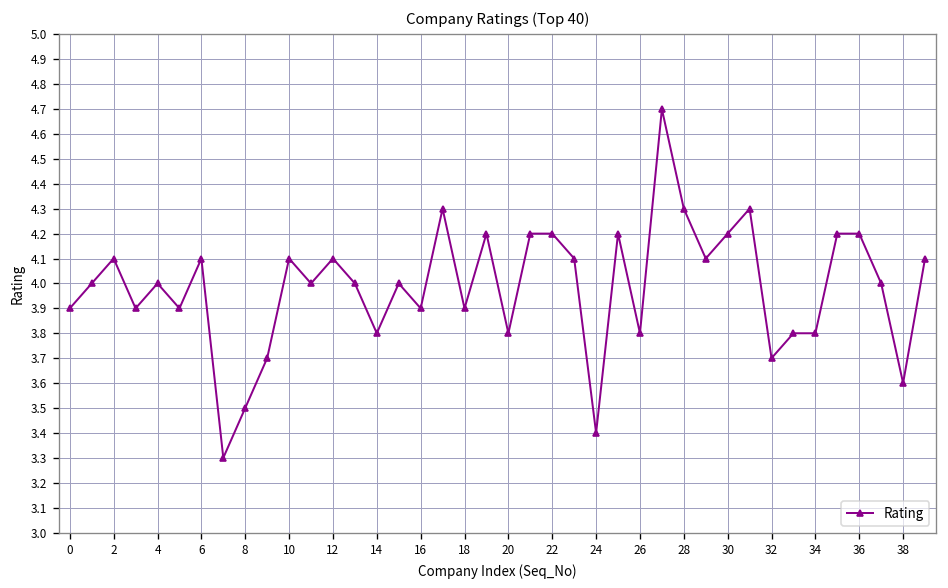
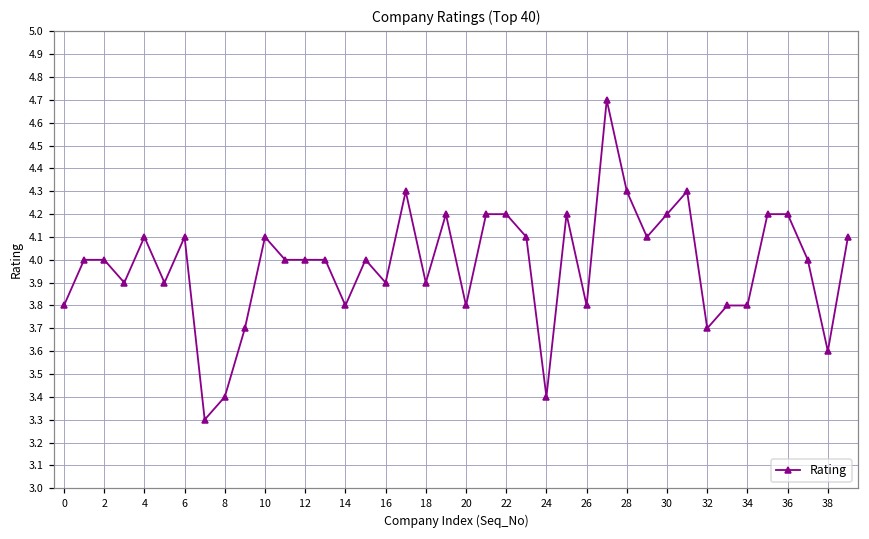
0: 3.9 -> 3.8
2: 4.1 -> 4.0
4: 4.0 -> 4.1
8: 3.5 -> 3.4
12: 4.1 -> 4.0
